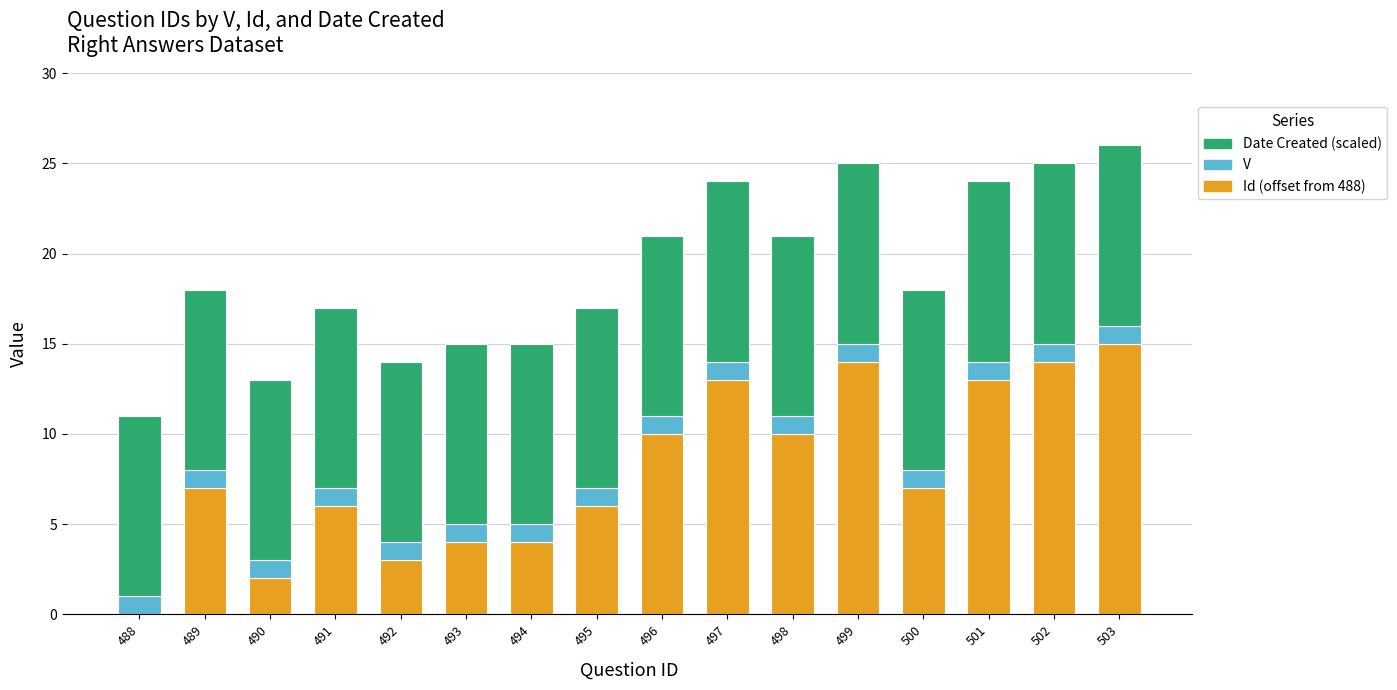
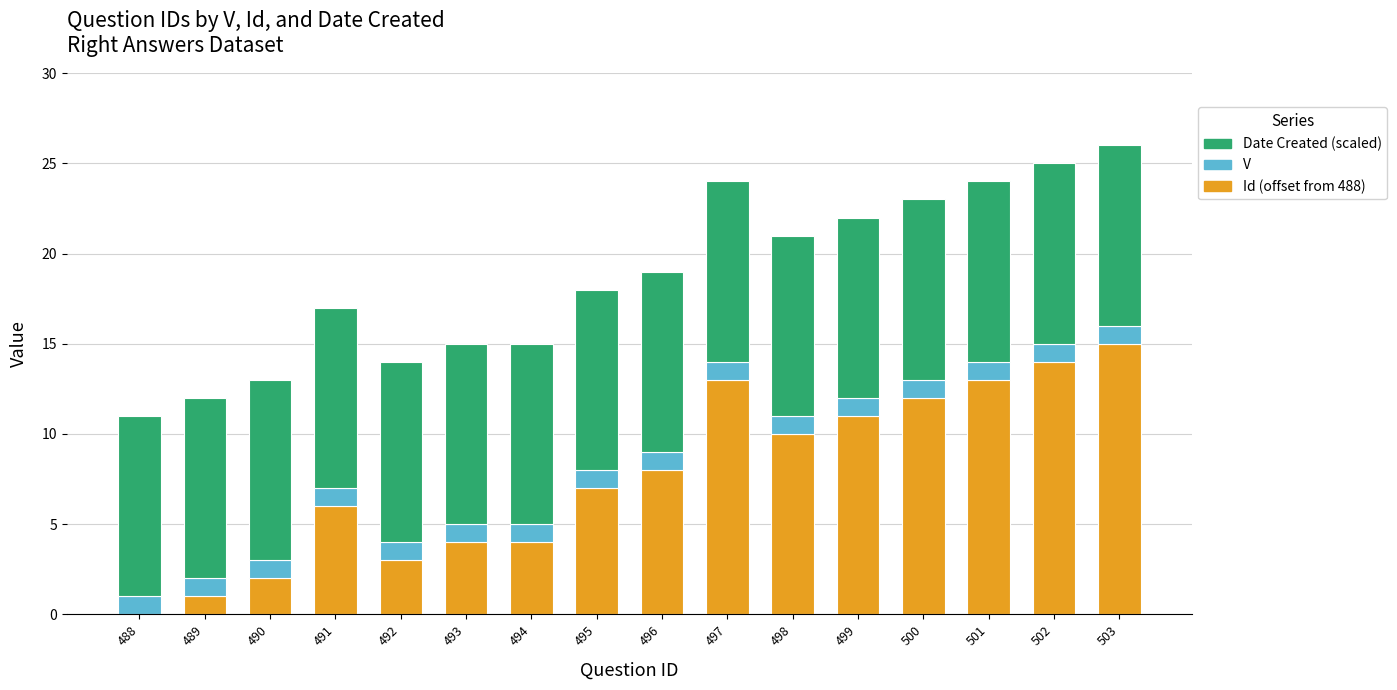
Id (offset from 488), 489: 7.0 -> 1.0
Id (offset from 488), 495: 6.0 -> 7.0
Id (offset from 488), 496: 10.0 -> 8.0
Id (offset from 488), 499: 14.0 -> 11.0
Id (offset from 488), 500: 7.0 -> 12.0
